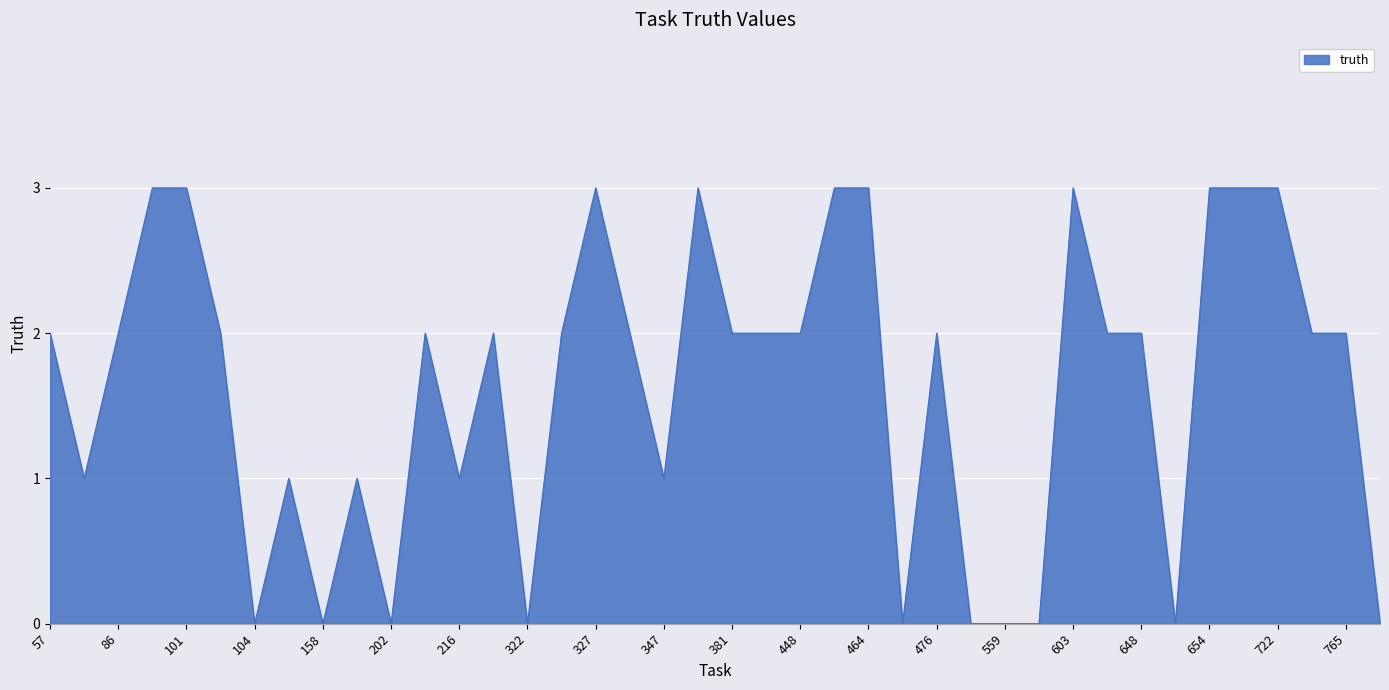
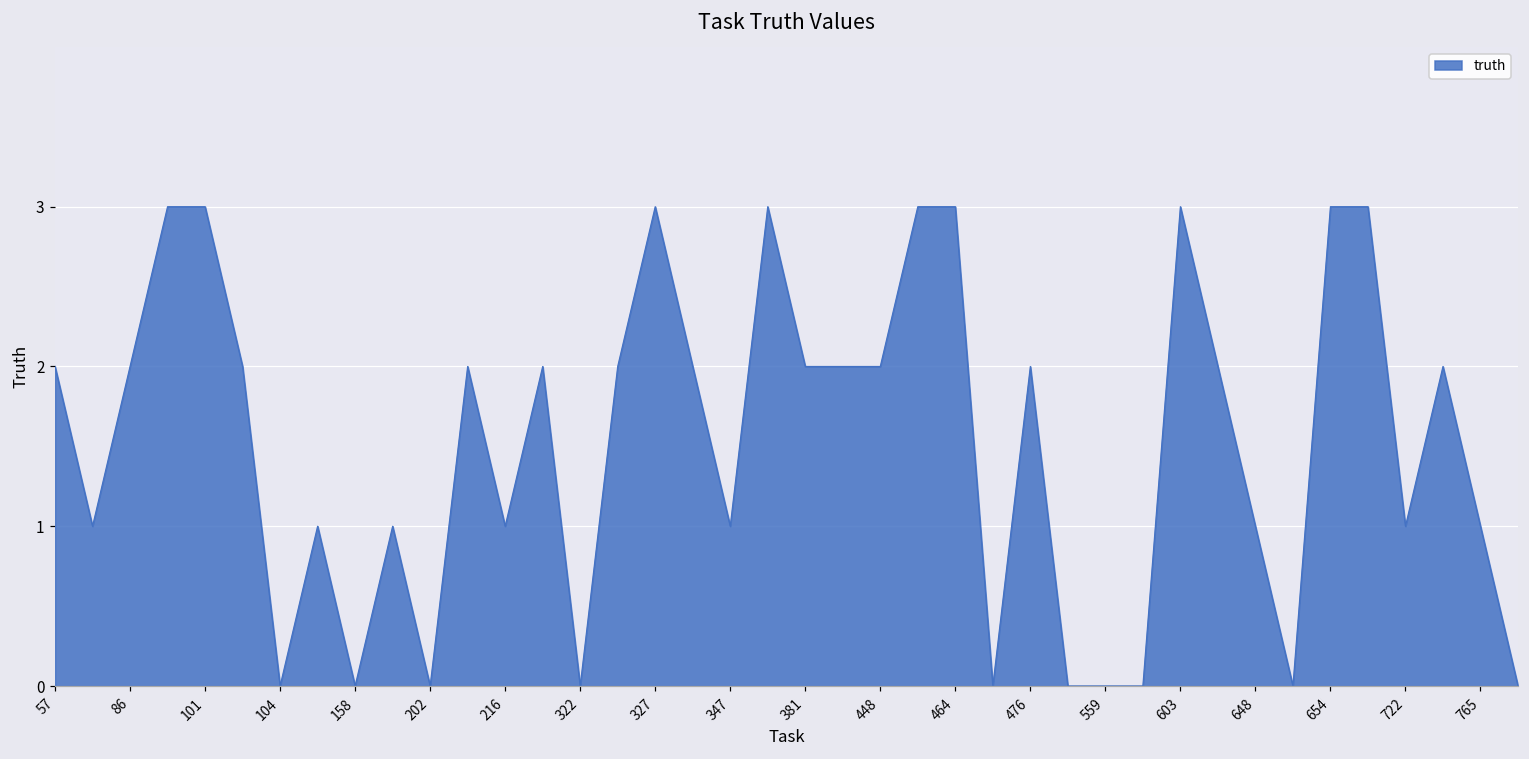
648: 2 -> 1
722: 3 -> 1
765: 2 -> 1
